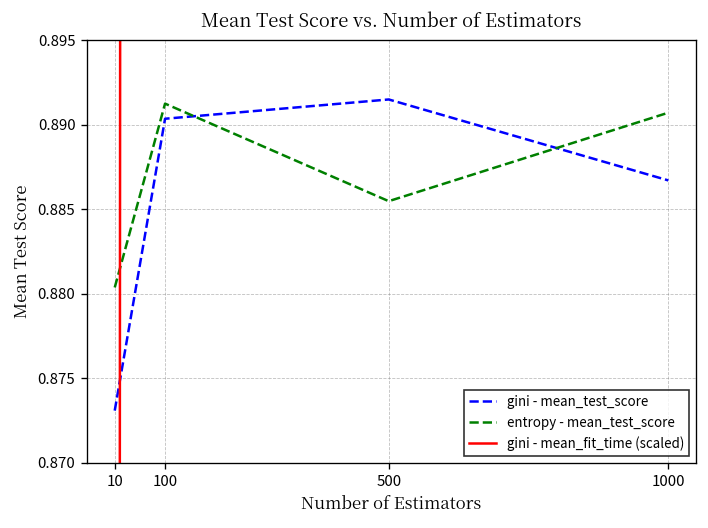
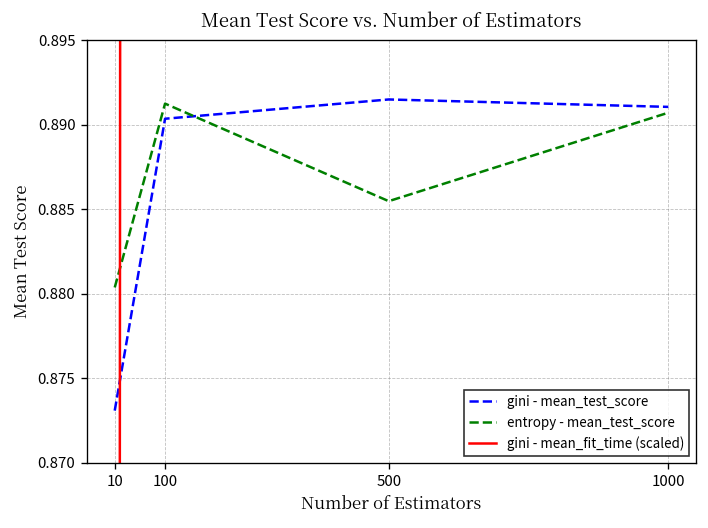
gini - mean_test_score, 1000: 0.8867 -> 0.8911
